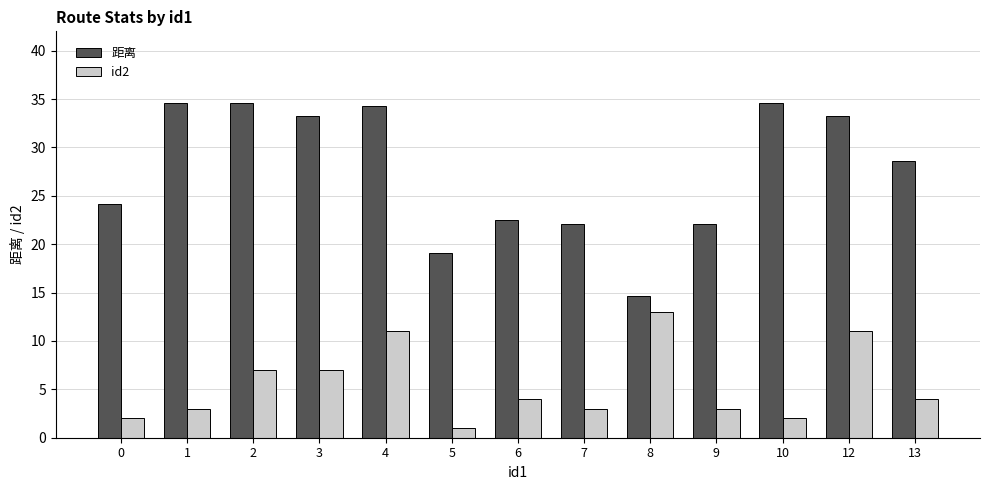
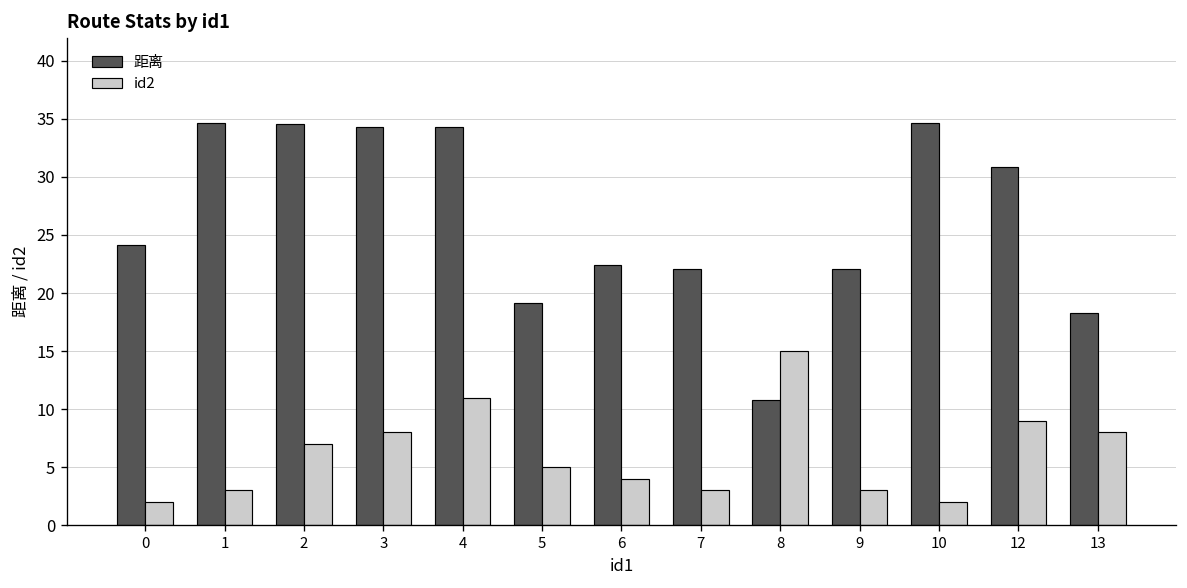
距离, 3: 33 -> 34
id2, 3: 7 -> 8
id2, 5: 1 -> 5
距离, 8: 15 -> 11
id2, 8: 13 -> 15
距离, 12: 33 -> 31
id2, 12: 11 -> 9
距离, 13: 29 -> 18
id2, 13: 4 -> 8
